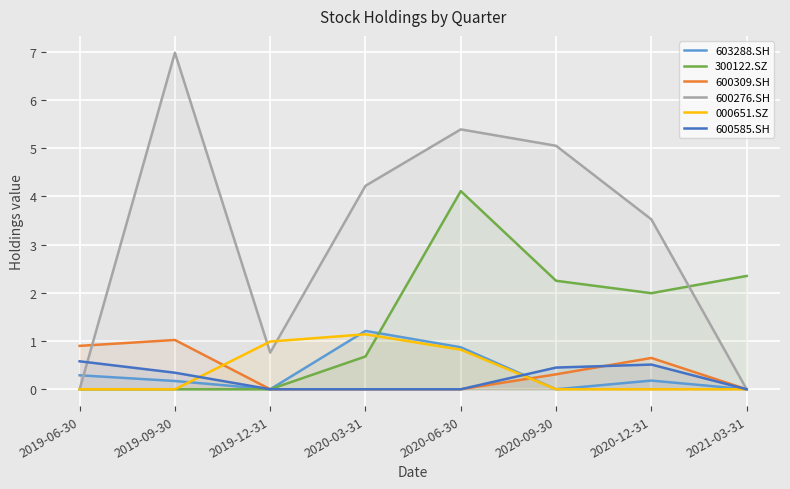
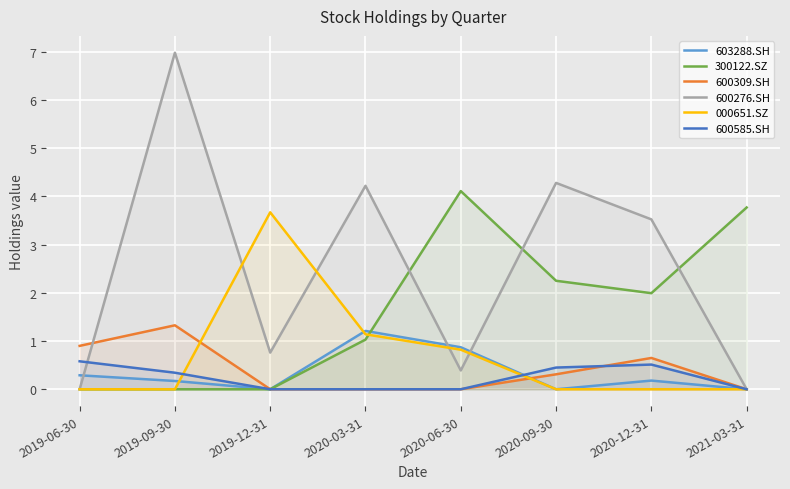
600309.SH, 2019-09-30: 1.0 -> 1.3
000651.SZ, 2019-12-31: 1.0 -> 3.7
300122.SZ, 2020-03-31: 0.7 -> 1.0
600276.SH, 2020-06-30: 5.4 -> 0.4
600276.SH, 2020-09-30: 5.1 -> 4.3
300122.SZ, 2021-03-31: 2.4 -> 3.8
